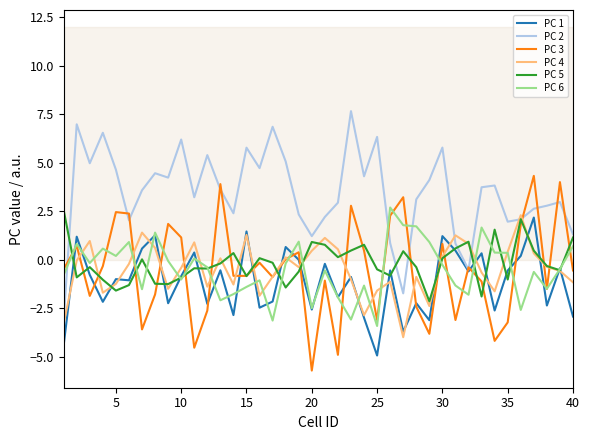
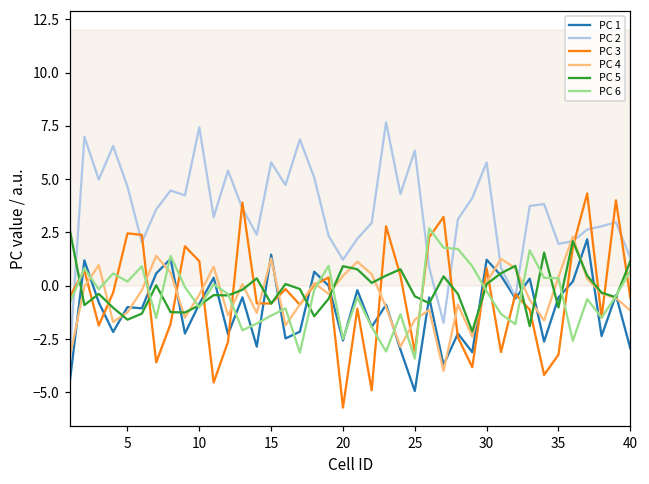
PC 2, 10: 6.2 -> 7.4
